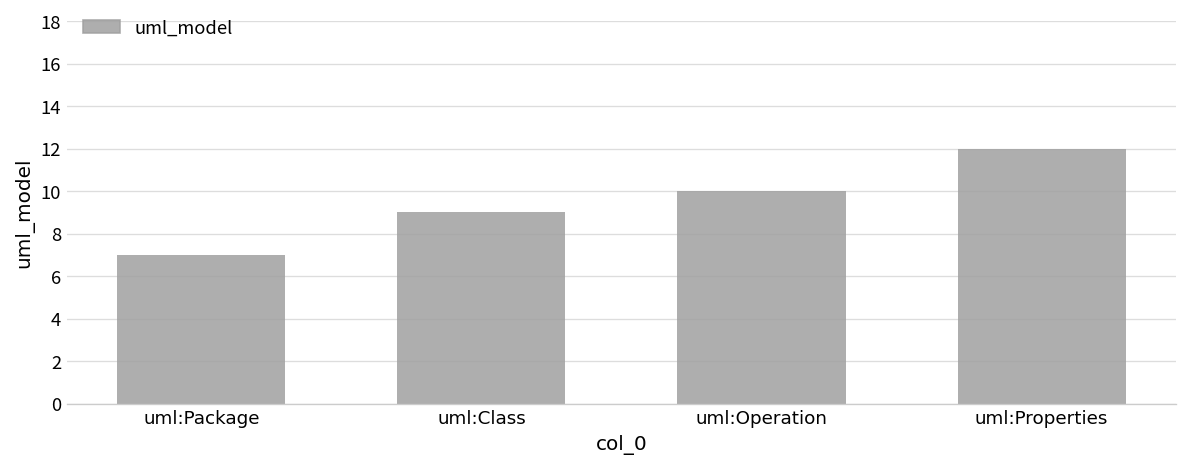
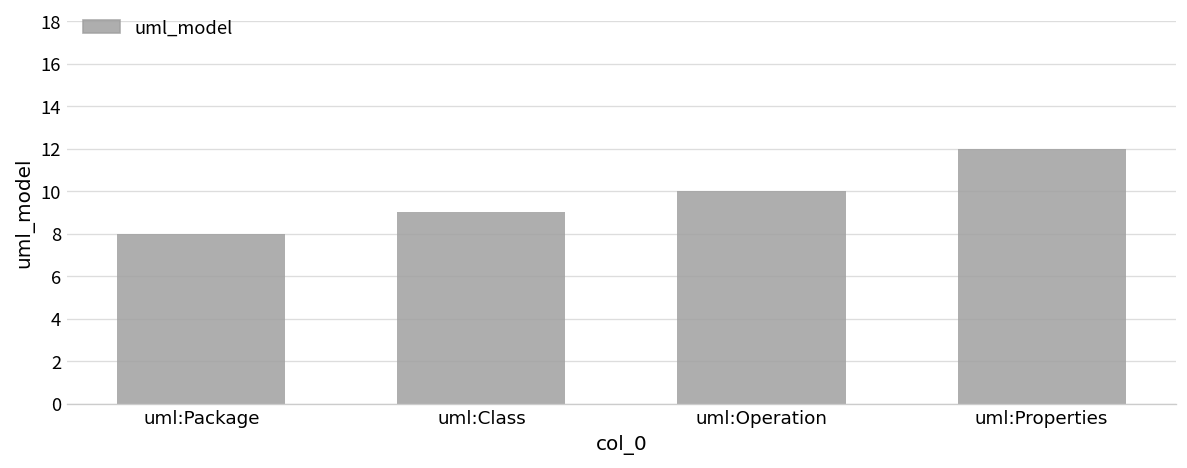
uml:Package: 7 -> 8
